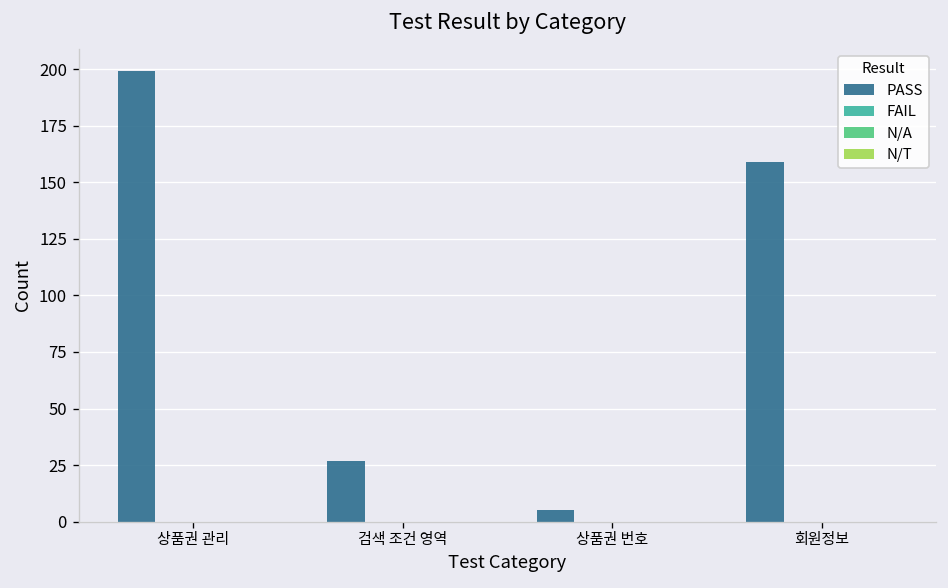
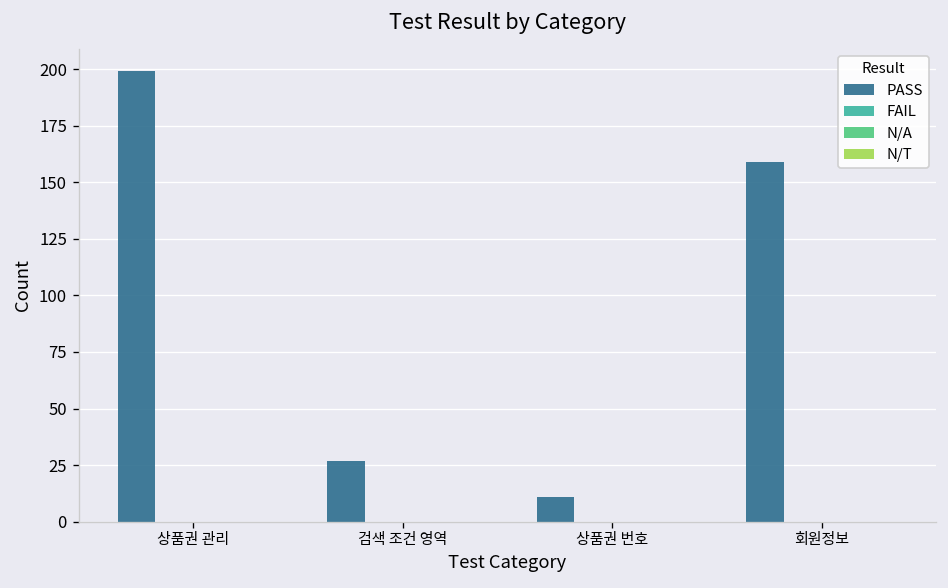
PASS, 상품권 번호: 5 -> 11
